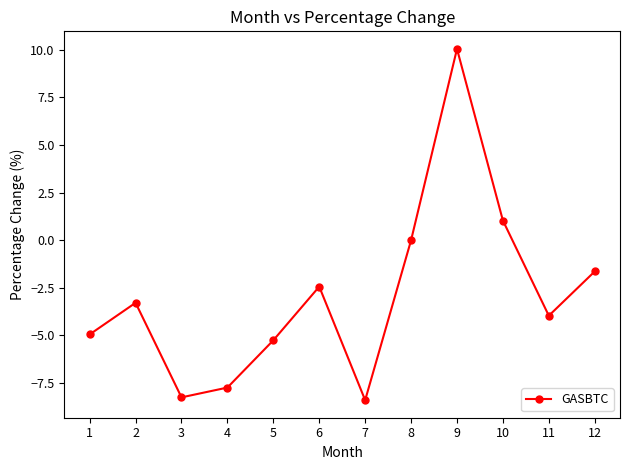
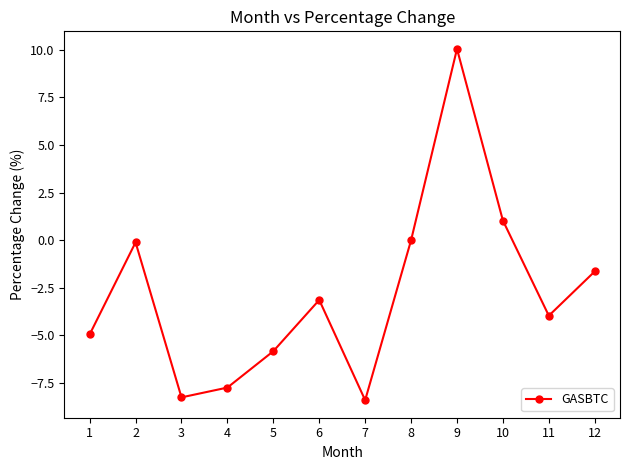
2: -3.3 -> -0.1
5: -5.3 -> -5.8
6: -2.4 -> -3.1
